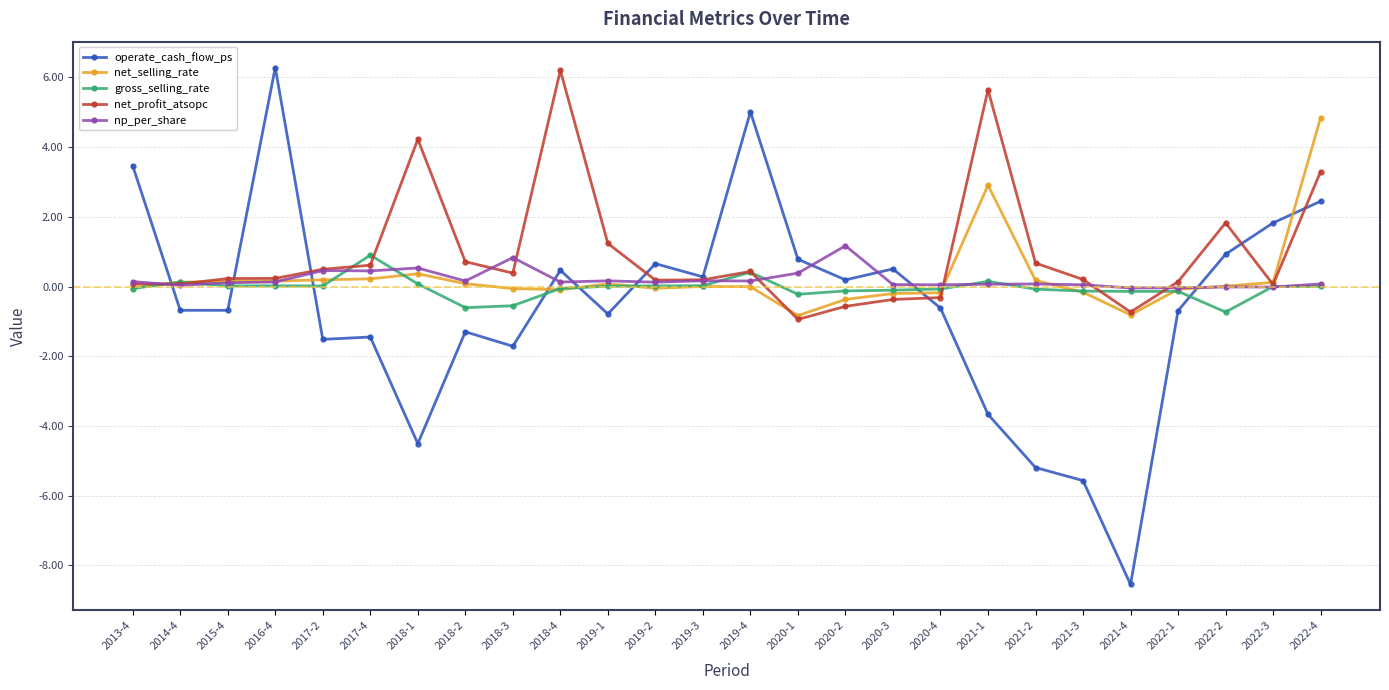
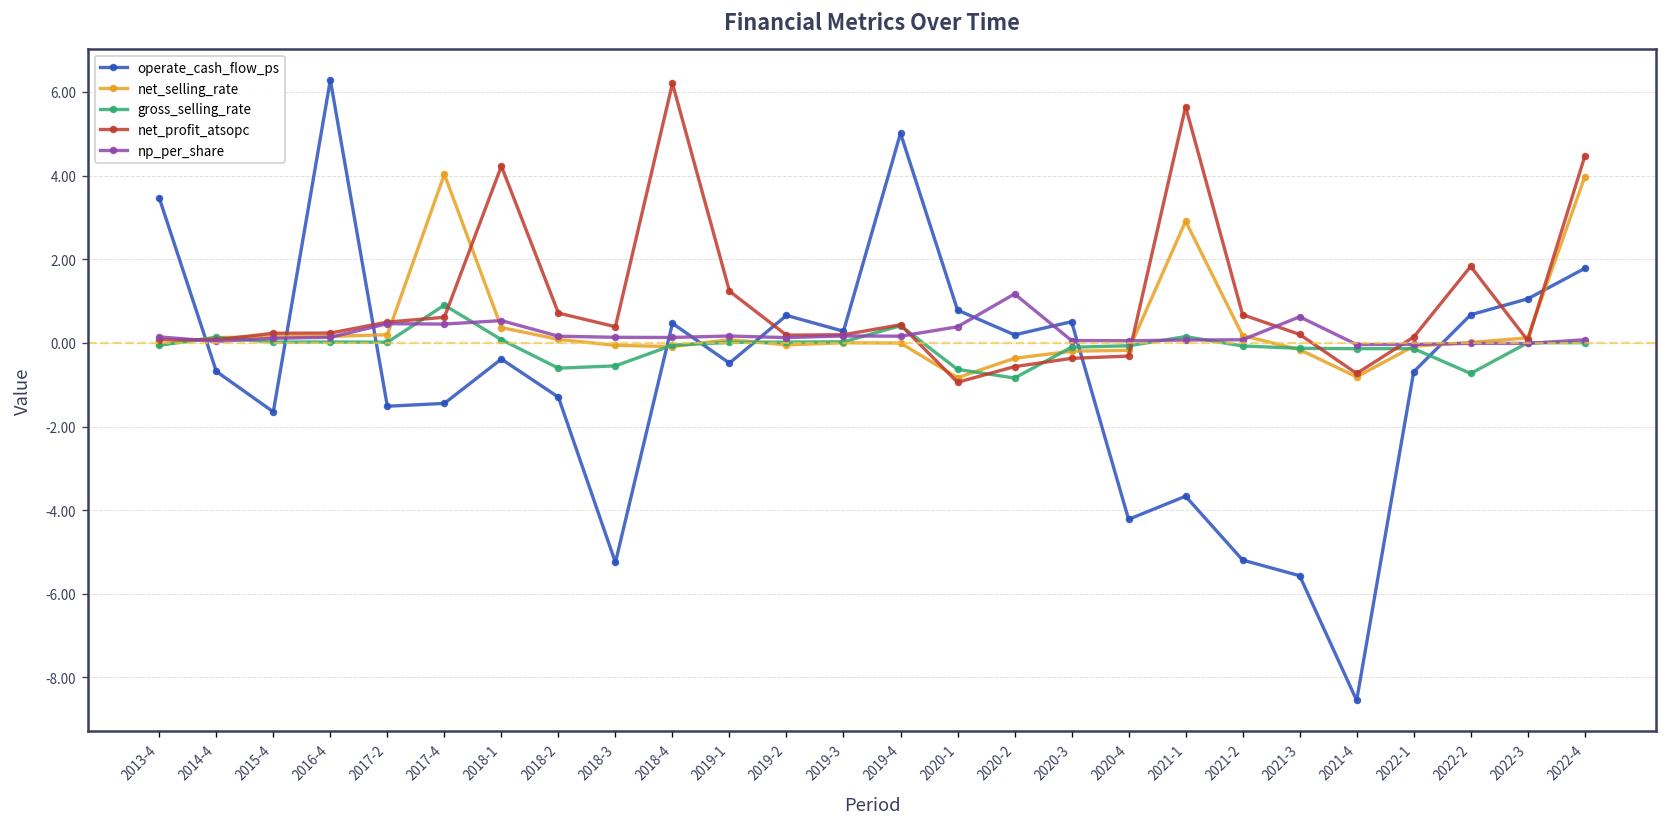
operate_cash_flow_ps, 2015-4: -0.7 -> -1.6
net_selling_rate, 2017-4: 0.2 -> 4.0
operate_cash_flow_ps, 2018-1: -4.5 -> -0.4
operate_cash_flow_ps, 2018-3: -1.7 -> -5.3
np_per_share, 2018-3: 0.8 -> 0.1
operate_cash_flow_ps, 2019-1: -0.8 -> -0.5
gross_selling_rate, 2020-1: -0.2 -> -0.6
gross_selling_rate, 2020-2: -0.1 -> -0.8
operate_cash_flow_ps, 2020-4: -0.6 -> -4.2
np_per_share, 2021-3: 0.1 -> 0.6
operate_cash_flow_ps, 2022-2: 0.9 -> 0.7
operate_cash_flow_ps, 2022-3: 1.8 -> 1.1
operate_cash_flow_ps, 2022-4: 2.4 -> 1.8
net_selling_rate, 2022-4: 4.8 -> 4.0
net_profit_atsopc, 2022-4: 3.3 -> 4.5
